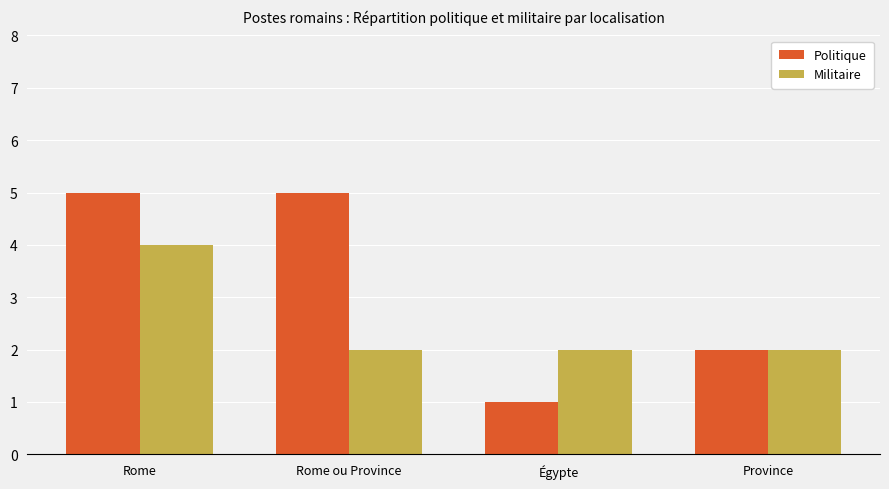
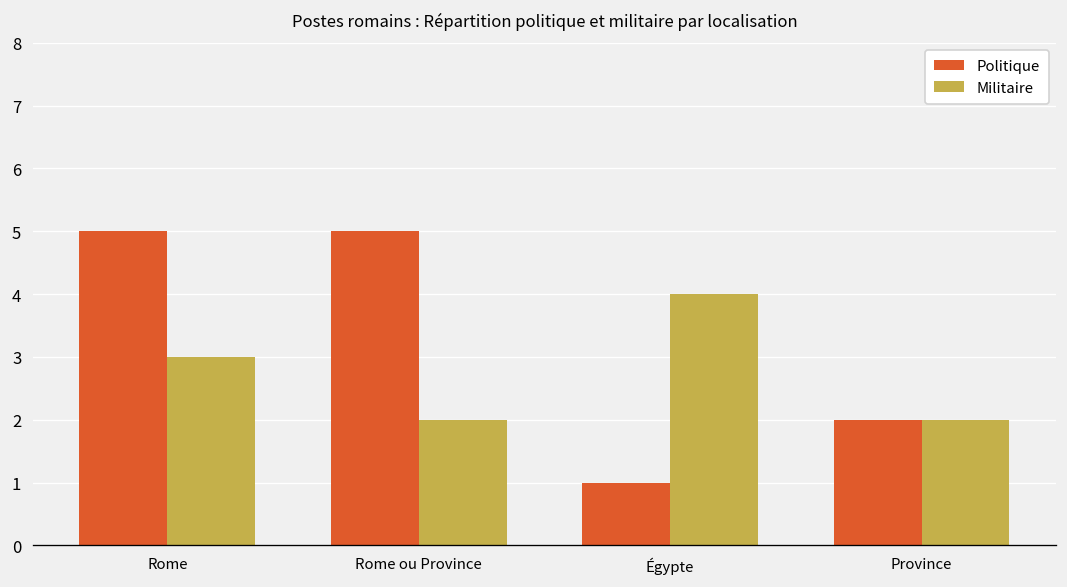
Militaire, Rome: 4 -> 3
Militaire, Égypte: 2 -> 4
